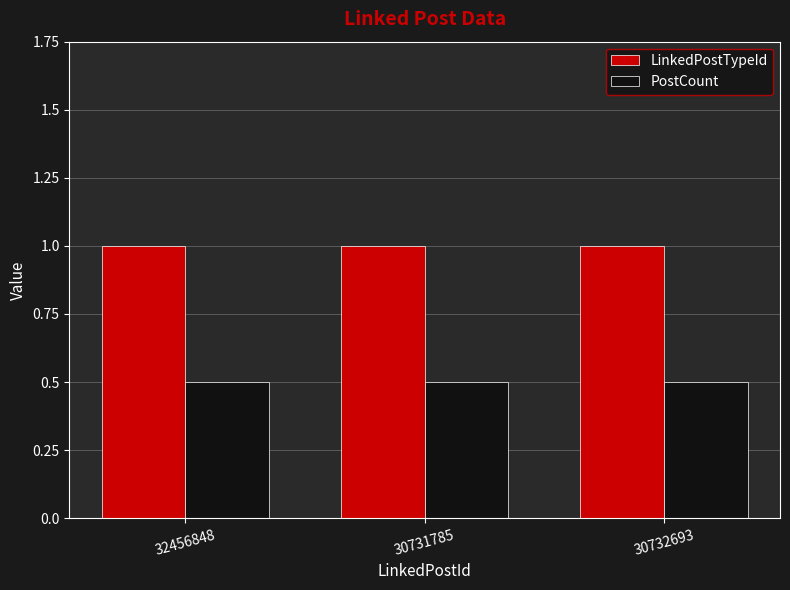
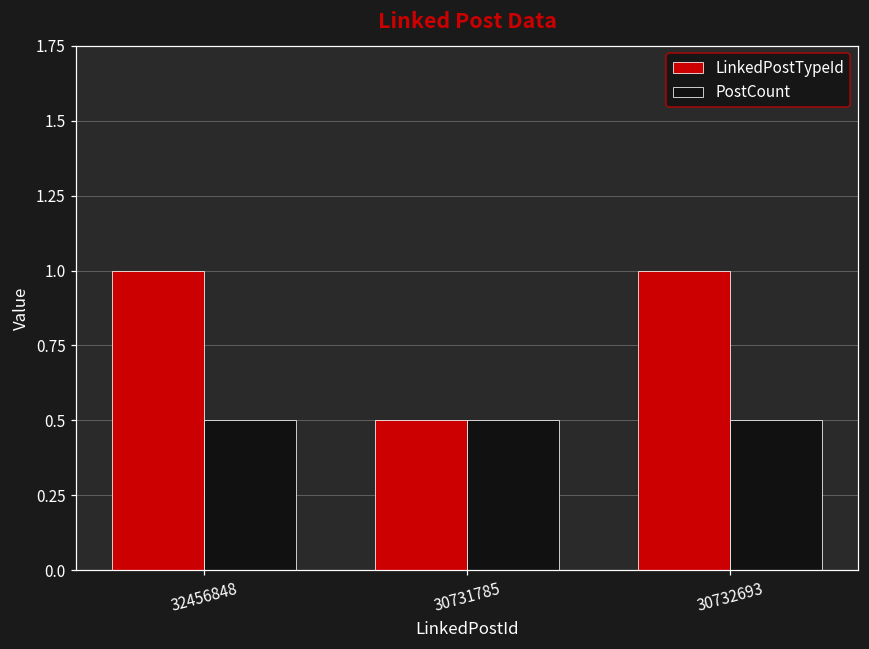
LinkedPostTypeId, 30731785: 1.00 -> 0.50
